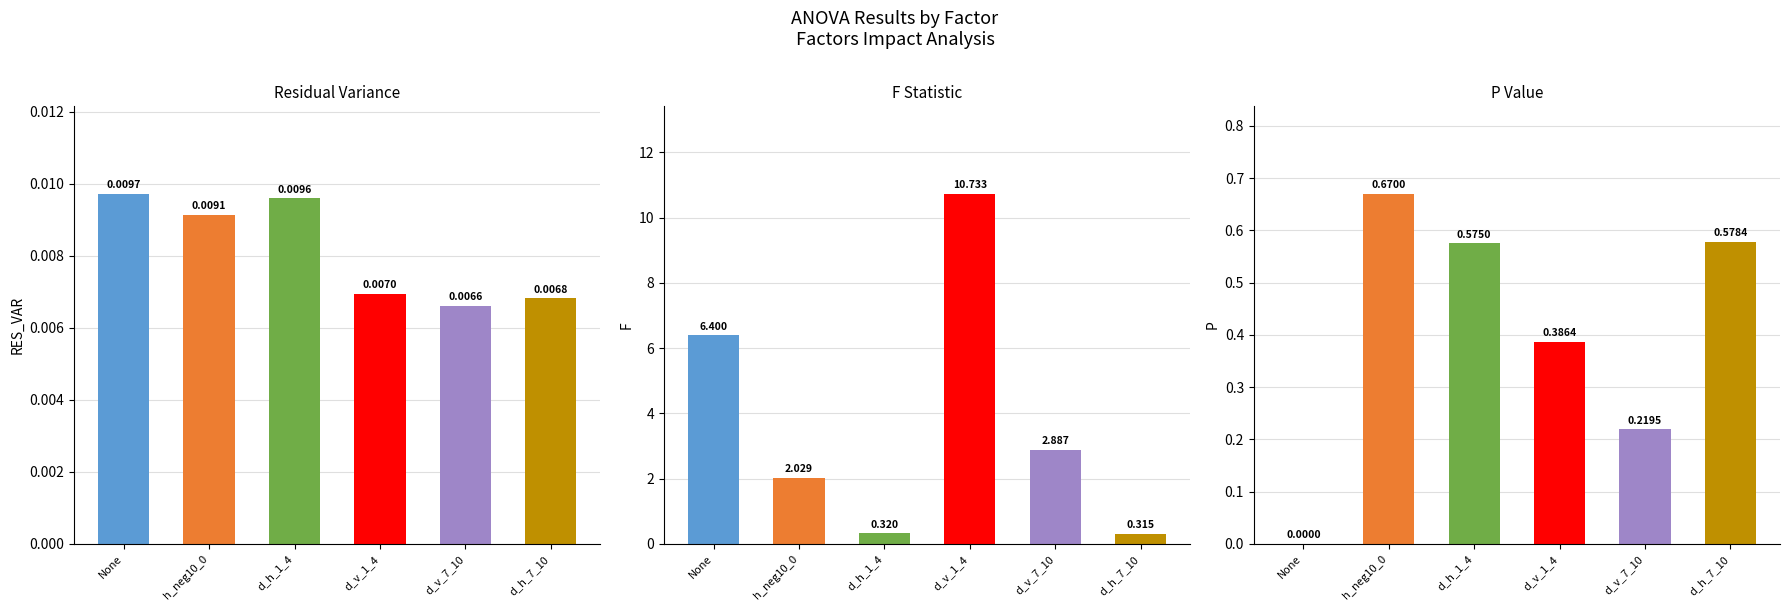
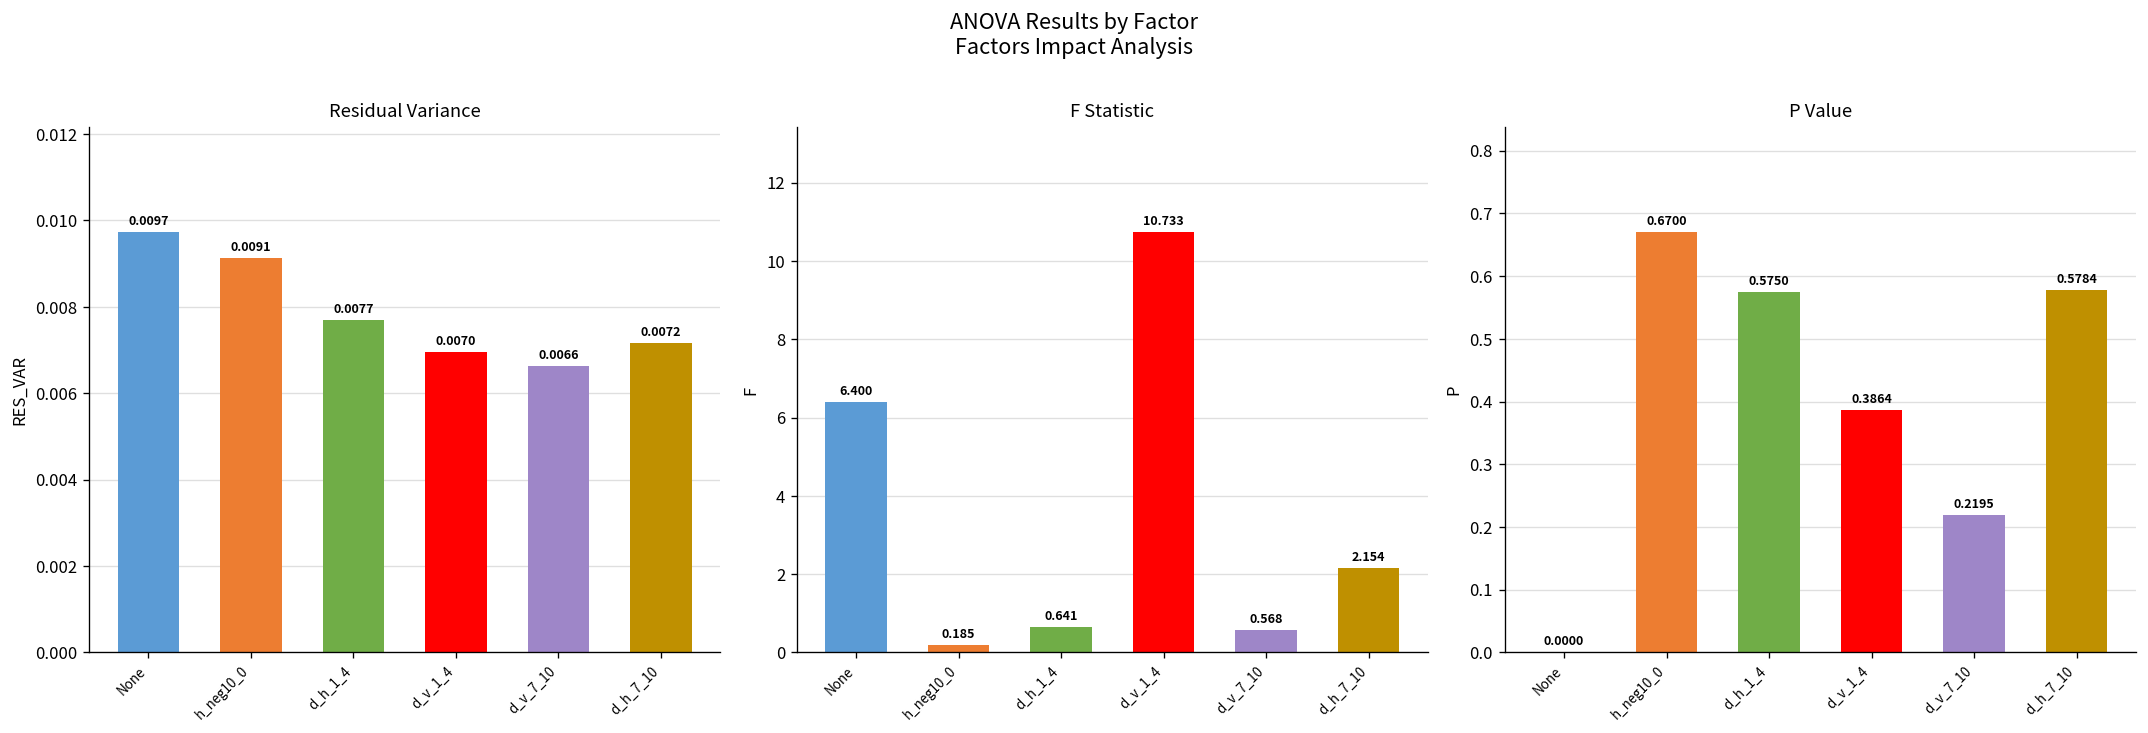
Residual Variance, d_h_1_4: 0.0096 -> 0.0077
Residual Variance, d_h_7_10: 0.0068 -> 0.0072
F Statistic, h_neg10_0: 2.029 -> 0.185
F Statistic, d_h_1_4: 0.320 -> 0.641
F Statistic, d_v_7_10: 2.887 -> 0.568
F Statistic, d_h_7_10: 0.315 -> 2.154
